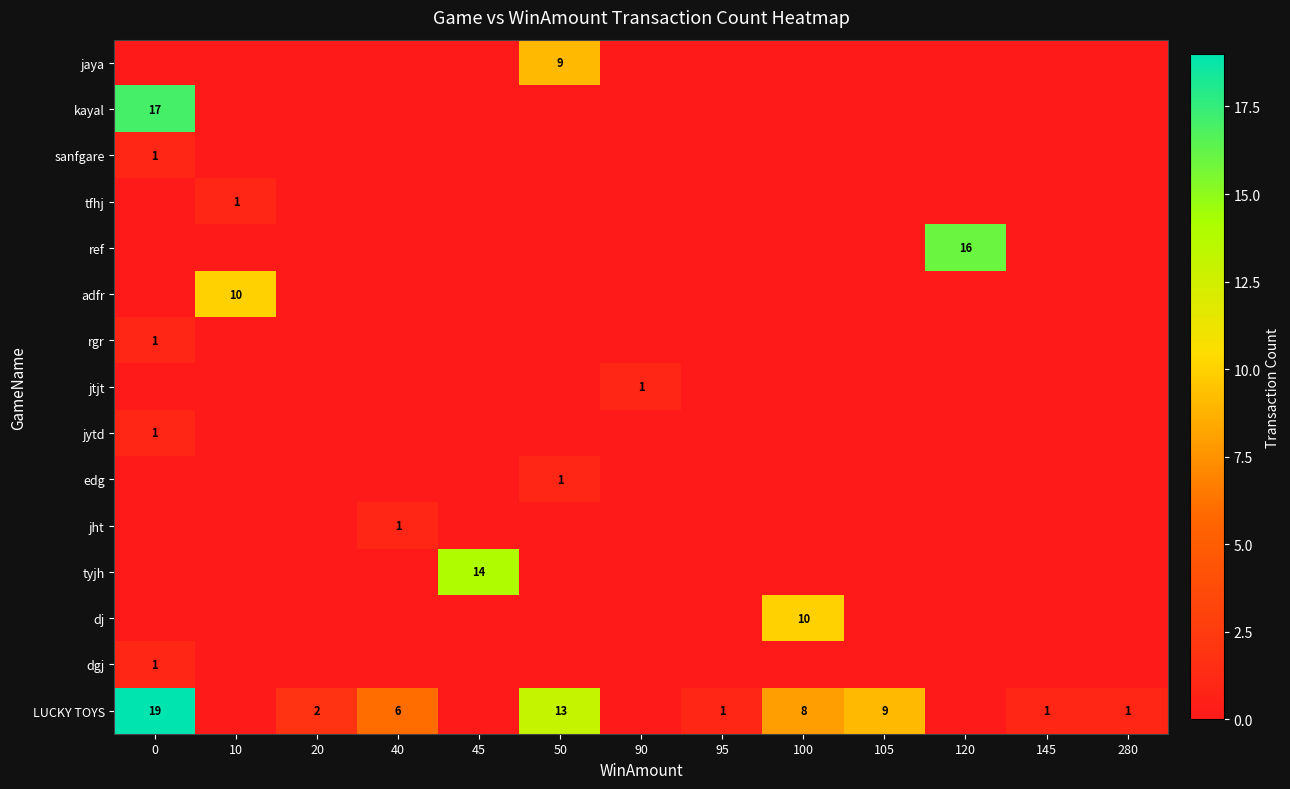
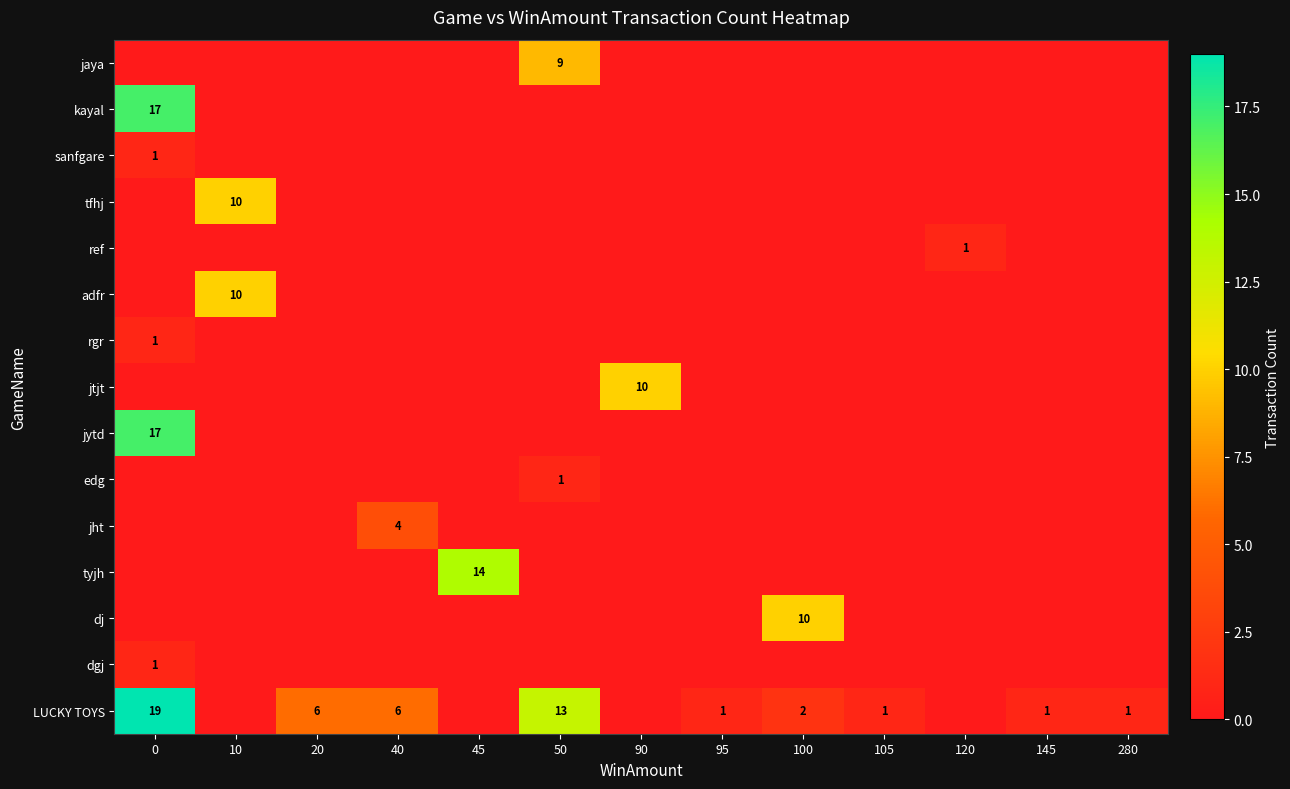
tfhj, 10: 1 -> 10
ref, 120: 16 -> 1
jtjt, 90: 1 -> 10
jytd, 0: 1 -> 17
jht, 40: 1 -> 4
LUCKY TOYS, 20: 2 -> 6
LUCKY TOYS, 100: 8 -> 2
LUCKY TOYS, 105: 9 -> 1
